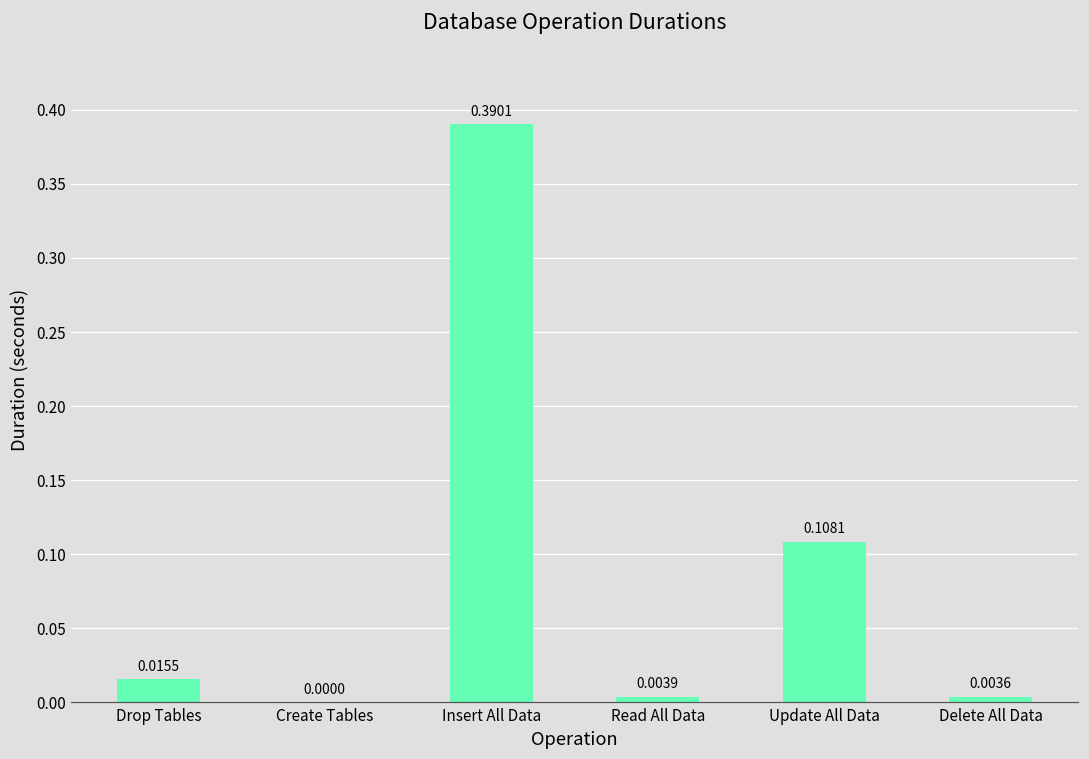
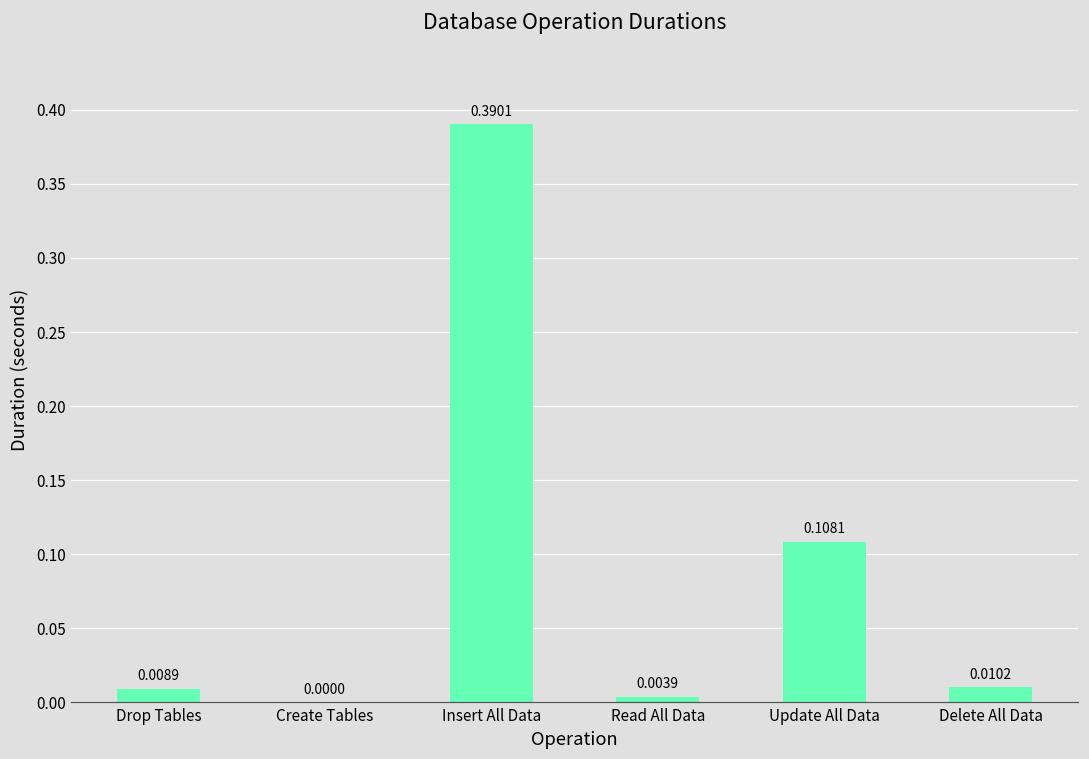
Drop Tables: 0.0155 -> 0.0089
Delete All Data: 0.0036 -> 0.0102
